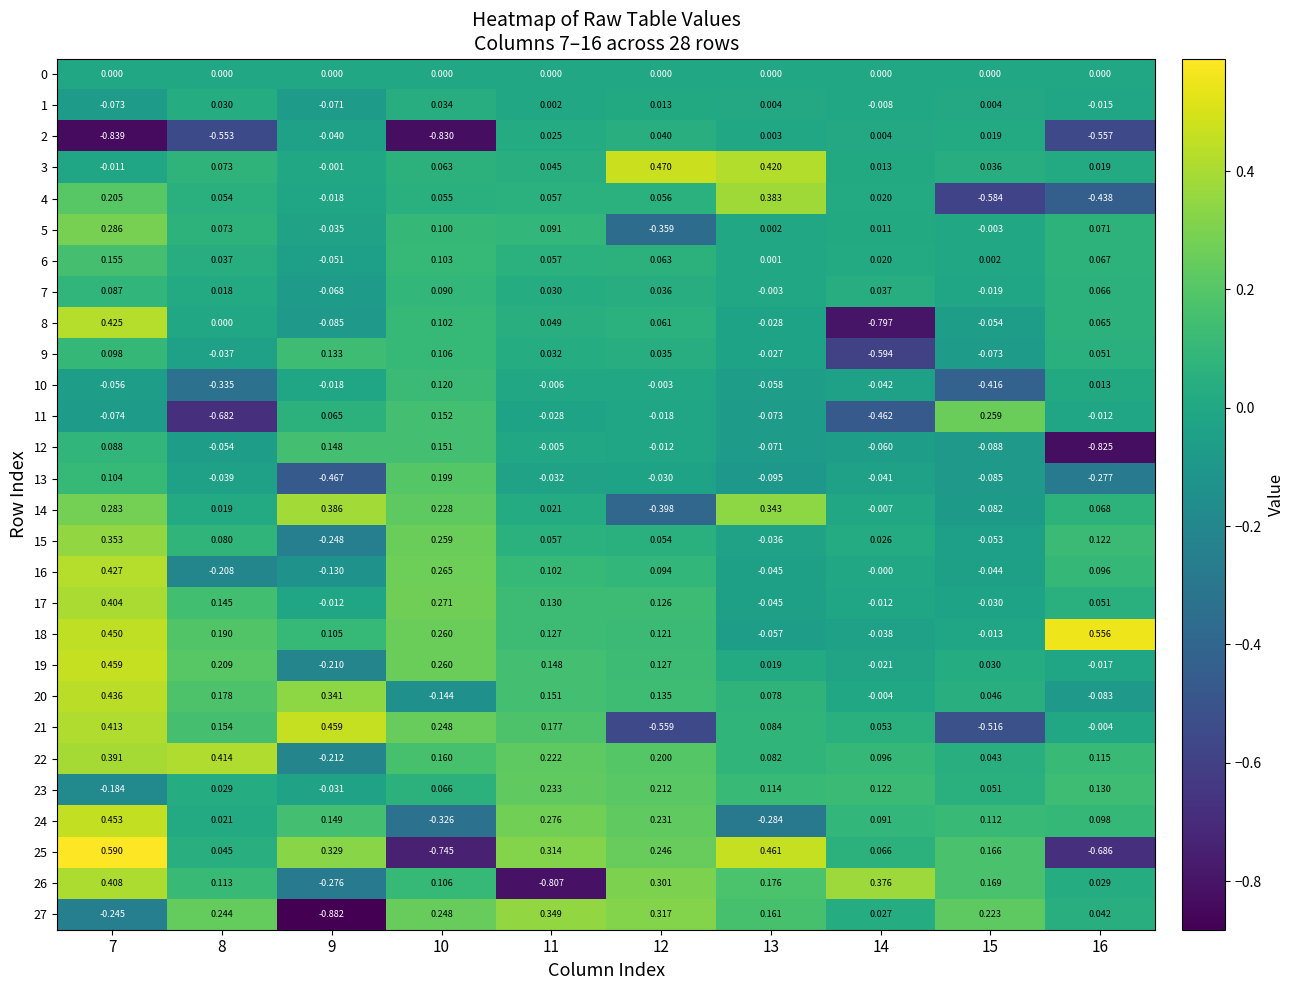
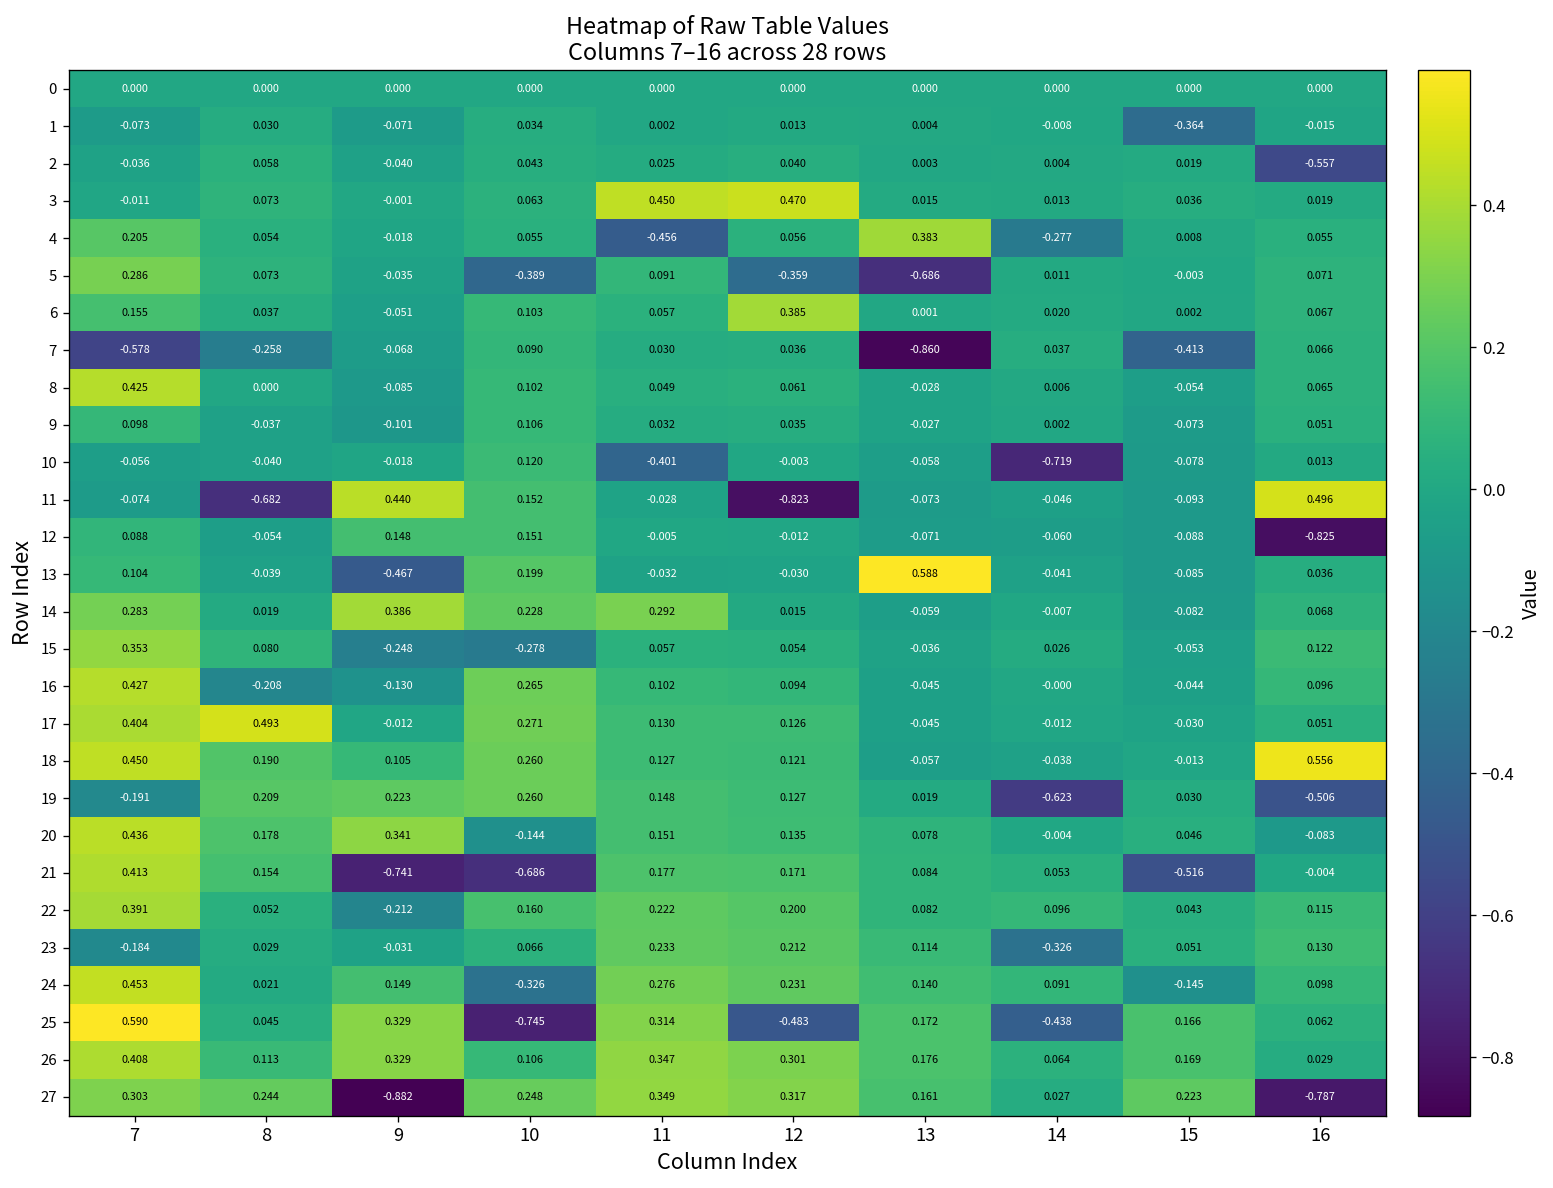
1, 15: 0.004 -> -0.364
2, 7: -0.839 -> -0.036
2, 8: -0.553 -> 0.058
2, 10: -0.830 -> 0.043
3, 11: 0.045 -> 0.450
3, 13: 0.420 -> 0.015
4, 11: 0.057 -> -0.456
4, 14: 0.020 -> -0.277
4, 15: -0.584 -> 0.008
4, 16: -0.438 -> 0.055
5, 10: 0.100 -> -0.389
5, 13: 0.002 -> -0.686
6, 12: 0.063 -> 0.385
7, 7: 0.087 -> -0.578
7, 8: 0.018 -> -0.258
7, 13: -0.003 -> -0.860
7, 15: -0.019 -> -0.413
8, 14: -0.797 -> 0.006
9, 9: 0.133 -> -0.101
9, 14: -0.594 -> 0.002
10, 8: -0.335 -> -0.040
10, 11: -0.006 -> -0.401
10, 14: -0.042 -> -0.719
10, 15: -0.416 -> -0.078
11, 9: 0.065 -> 0.440
11, 12: -0.018 -> -0.823
11, 14: -0.462 -> -0.046
11, 15: 0.259 -> -0.093
11, 16: -0.012 -> 0.496
13, 13: -0.095 -> 0.588
13, 16: -0.277 -> 0.036
14, 11: 0.021 -> 0.292
14, 12: -0.398 -> 0.015
14, 13: 0.343 -> -0.059
15, 10: 0.259 -> -0.278
17, 8: 0.145 -> 0.493
19, 7: 0.459 -> -0.191
19, 9: -0.210 -> 0.223
19, 14: -0.021 -> -0.623
19, 16: -0.017 -> -0.506
21, 9: 0.459 -> -0.741
21, 10: 0.248 -> -0.686
21, 12: -0.559 -> 0.171
22, 8: 0.414 -> 0.052
23, 14: 0.122 -> -0.326
24, 13: -0.284 -> 0.140
24, 15: 0.112 -> -0.145
25, 12: 0.246 -> -0.483
25, 13: 0.461 -> 0.172
25, 14: 0.066 -> -0.438
25, 16: -0.686 -> 0.062
26, 9: -0.276 -> 0.329
26, 11: -0.807 -> 0.347
26, 14: 0.376 -> 0.064
27, 7: -0.245 -> 0.303
27, 16: 0.042 -> -0.787
